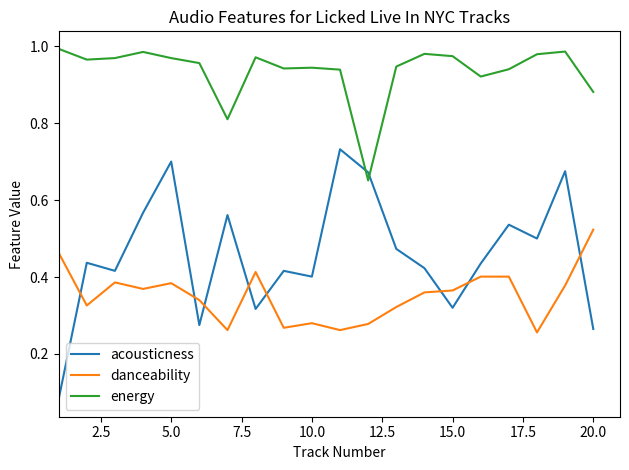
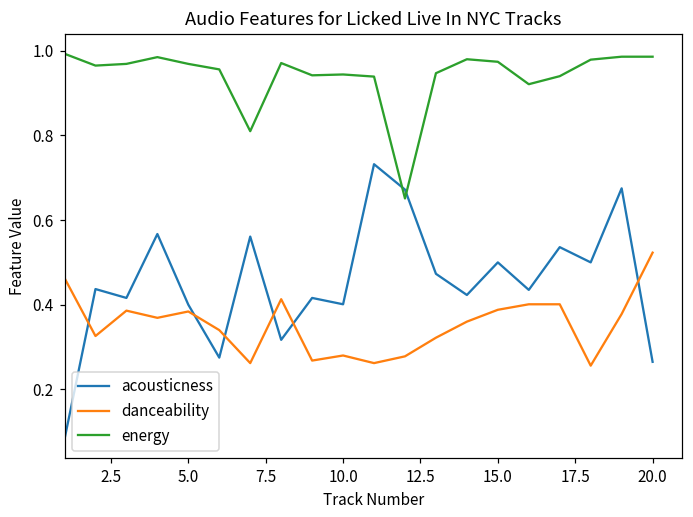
acousticness, 5.0: 0.7 -> 0.4
acousticness, 15.0: 0.32 -> 0.50
danceability, 15.0: 0.37 -> 0.39
energy, 20.0: 0.88 -> 0.99
